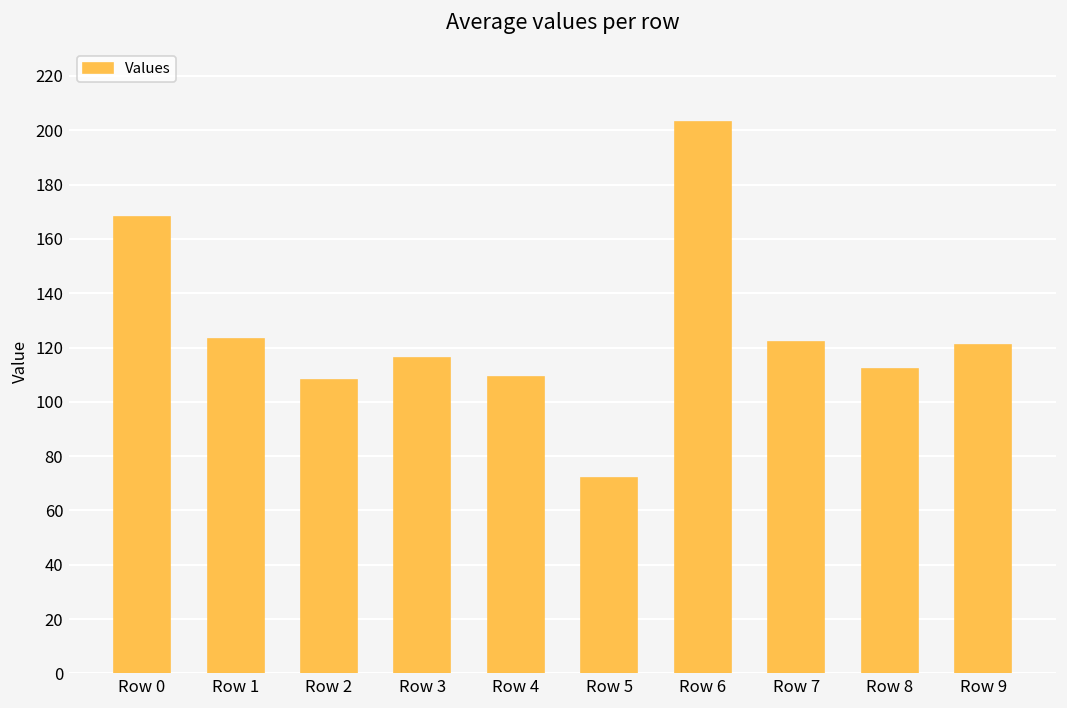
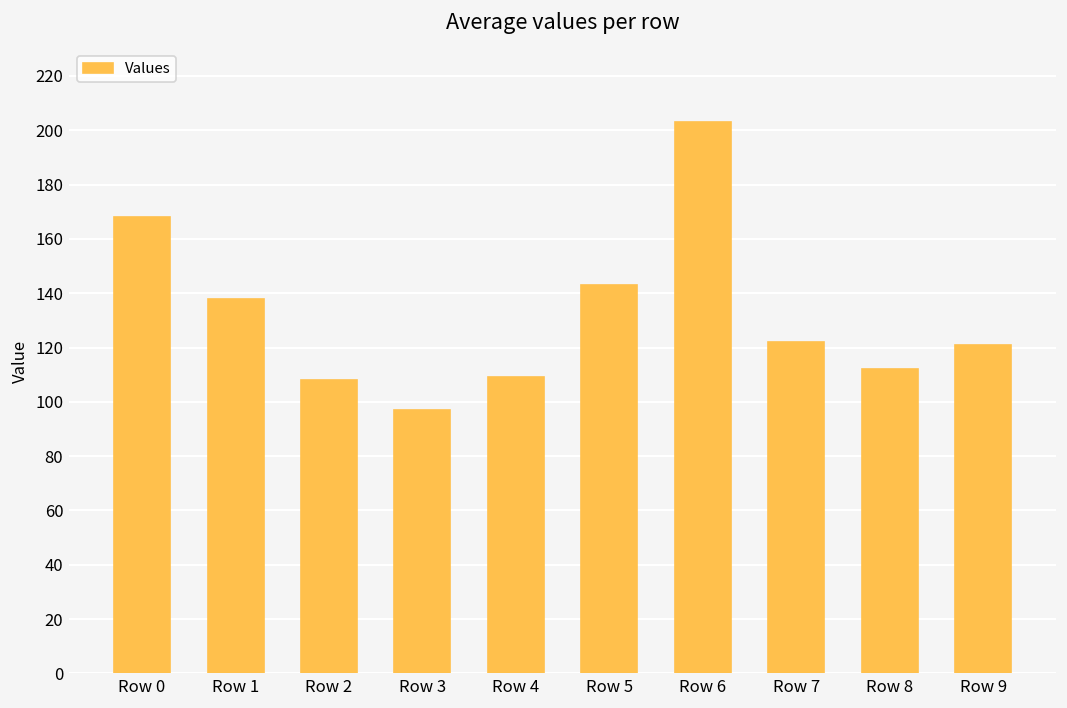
Row 1: 123 -> 138
Row 3: 116 -> 97
Row 5: 72 -> 143
